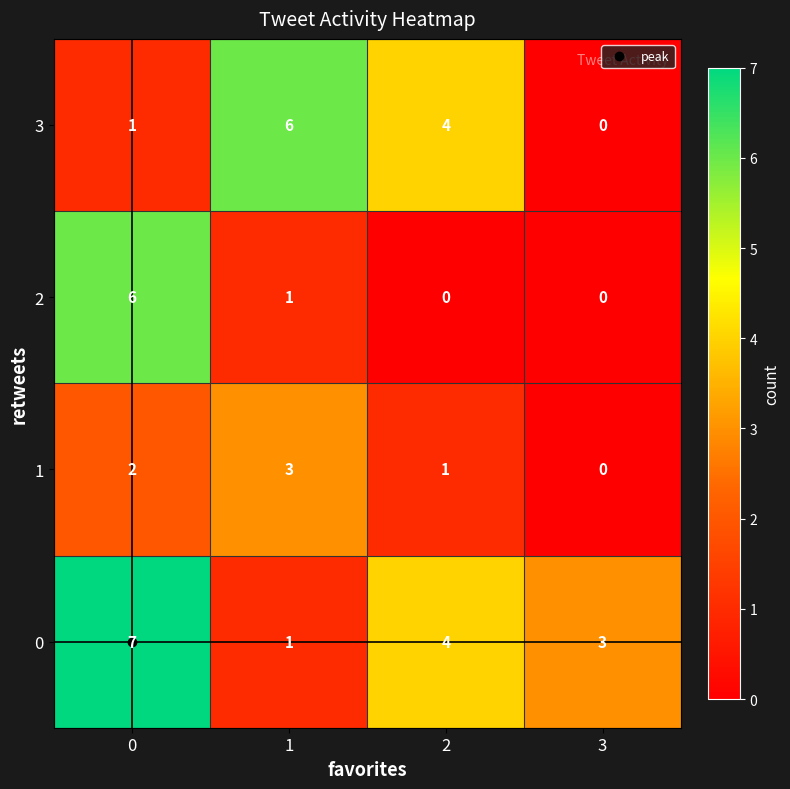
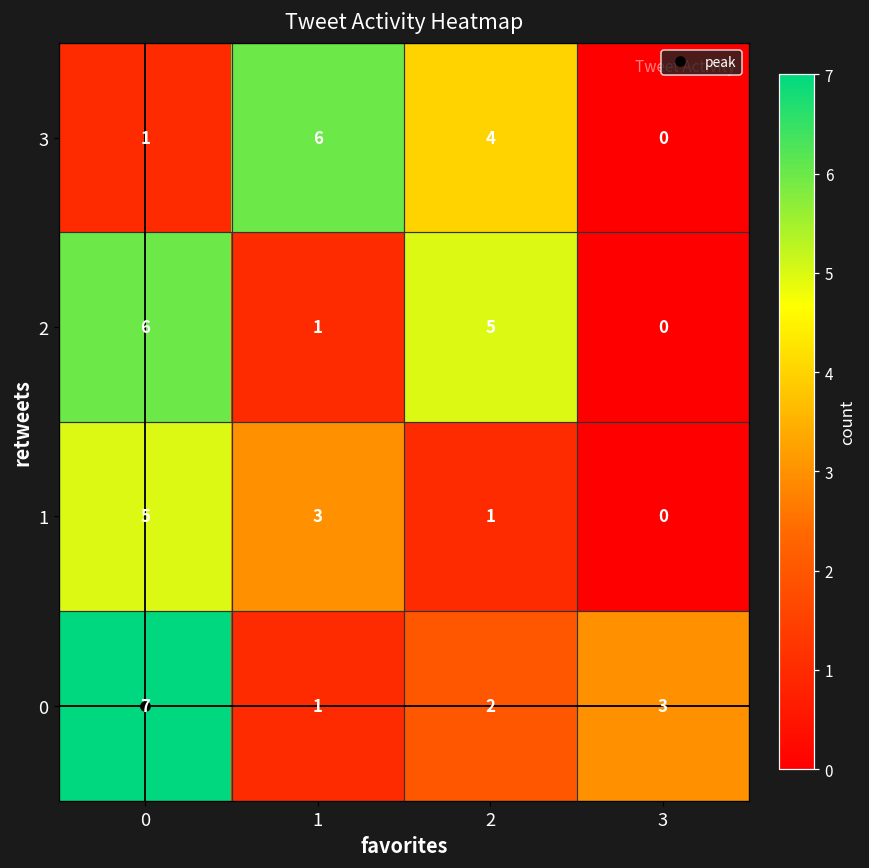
2, 2: 0 -> 5
1, 0: 2 -> 5
0, 2: 4 -> 2
